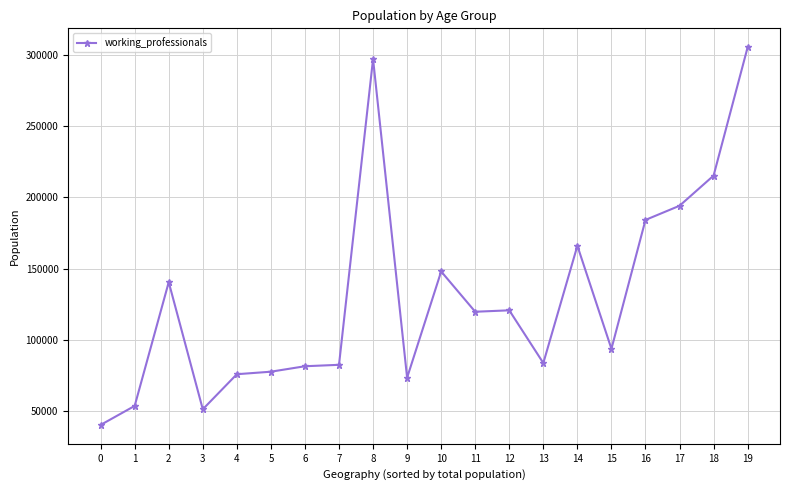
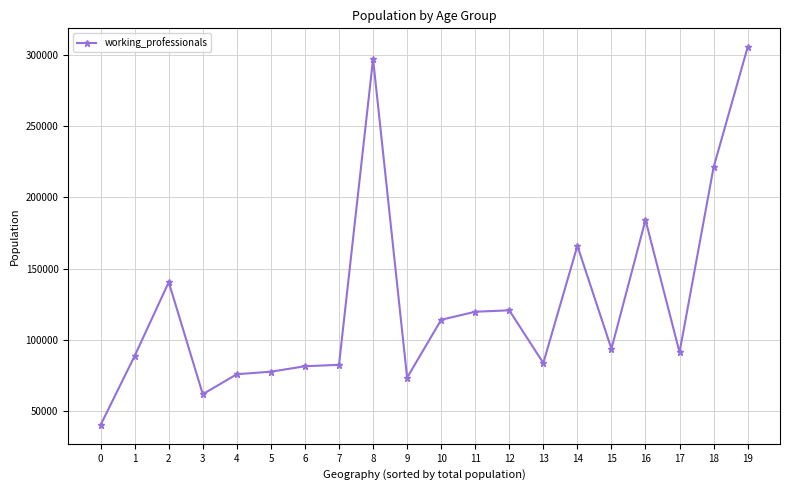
1: 54000 -> 89000
3: 51000 -> 62000
10: 148000 -> 114000
17: 194000 -> 91000
18: 215000 -> 221000
